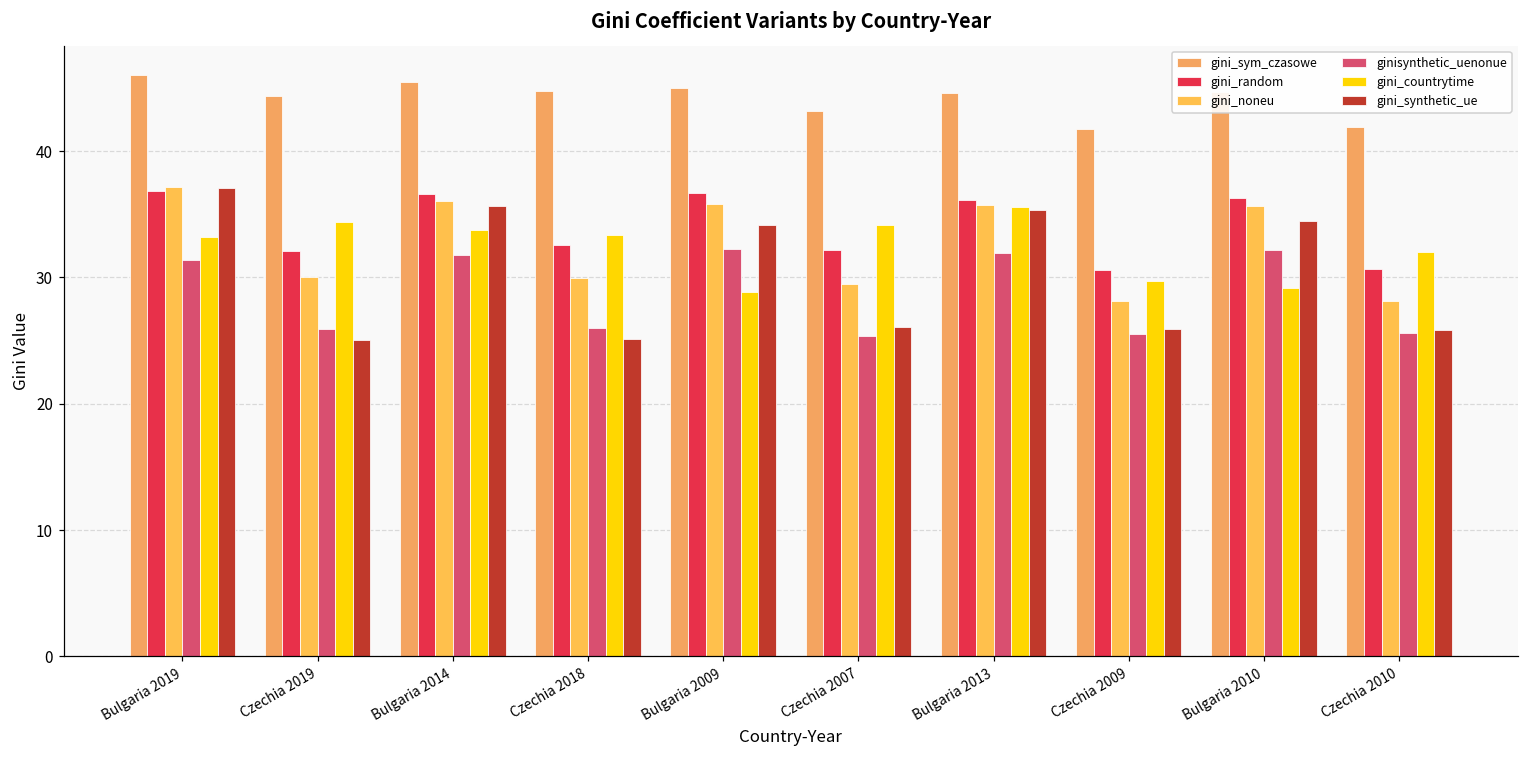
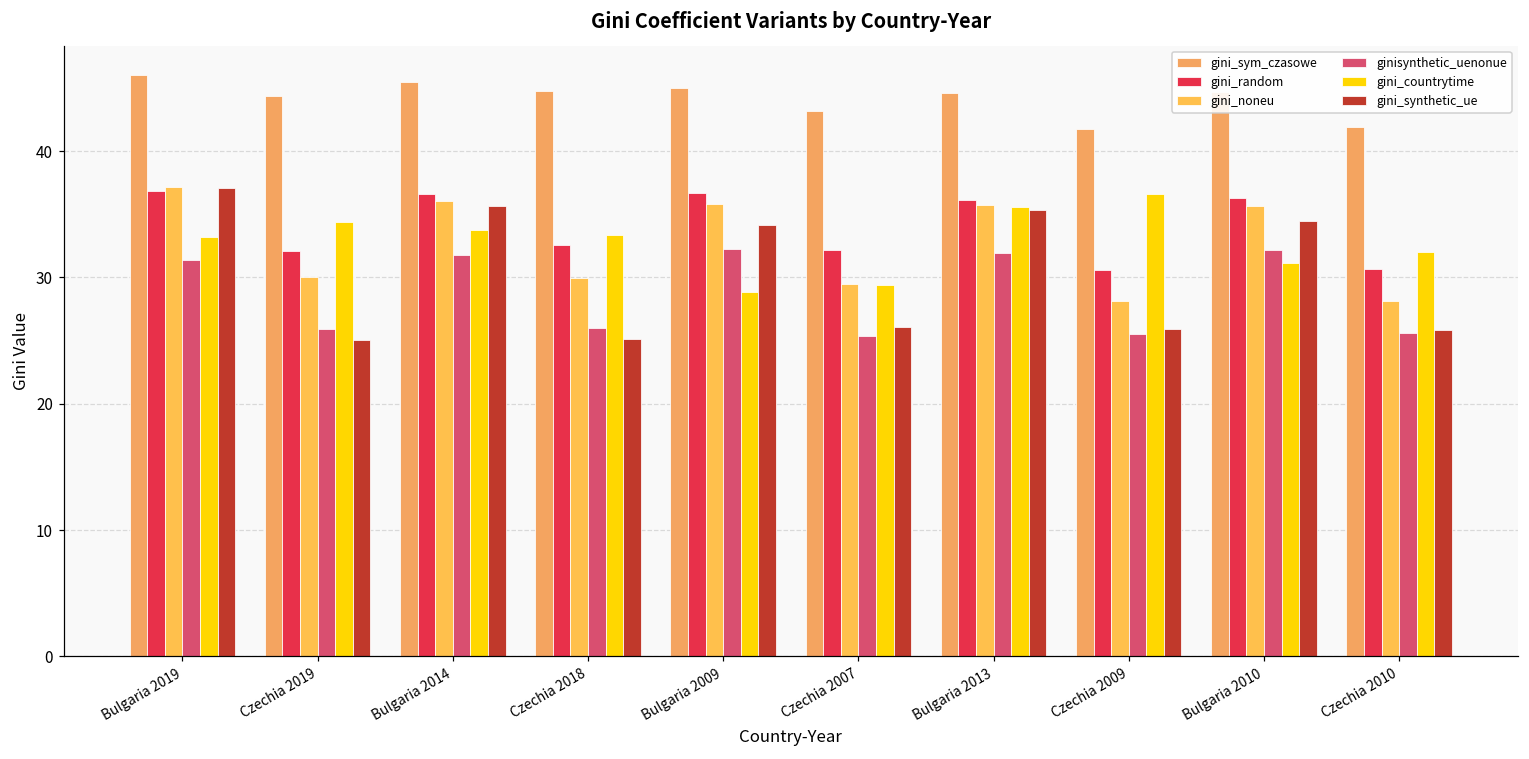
gini_countrytime, Czechia 2007: 34.2 -> 29.4
gini_countrytime, Czechia 2009: 29.7 -> 36.6
gini_countrytime, Bulgaria 2010: 29.1 -> 31.1
